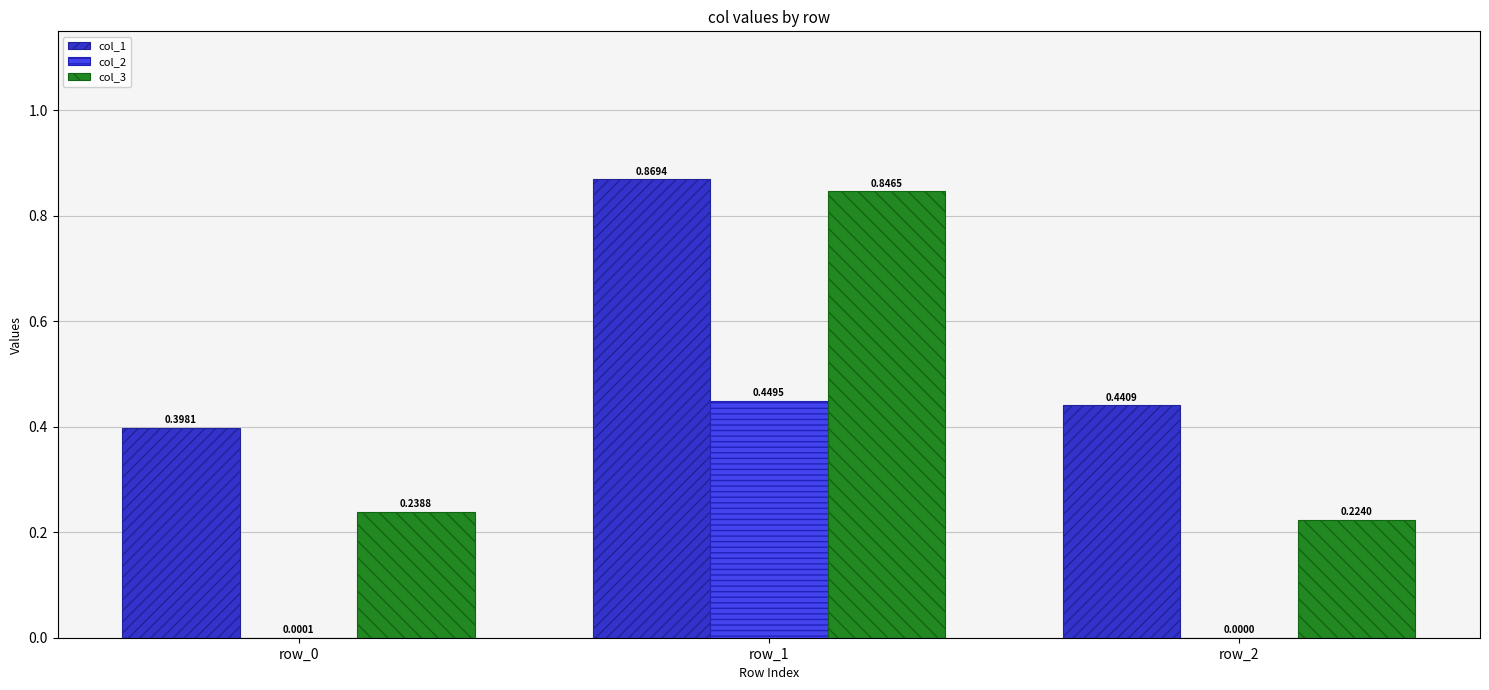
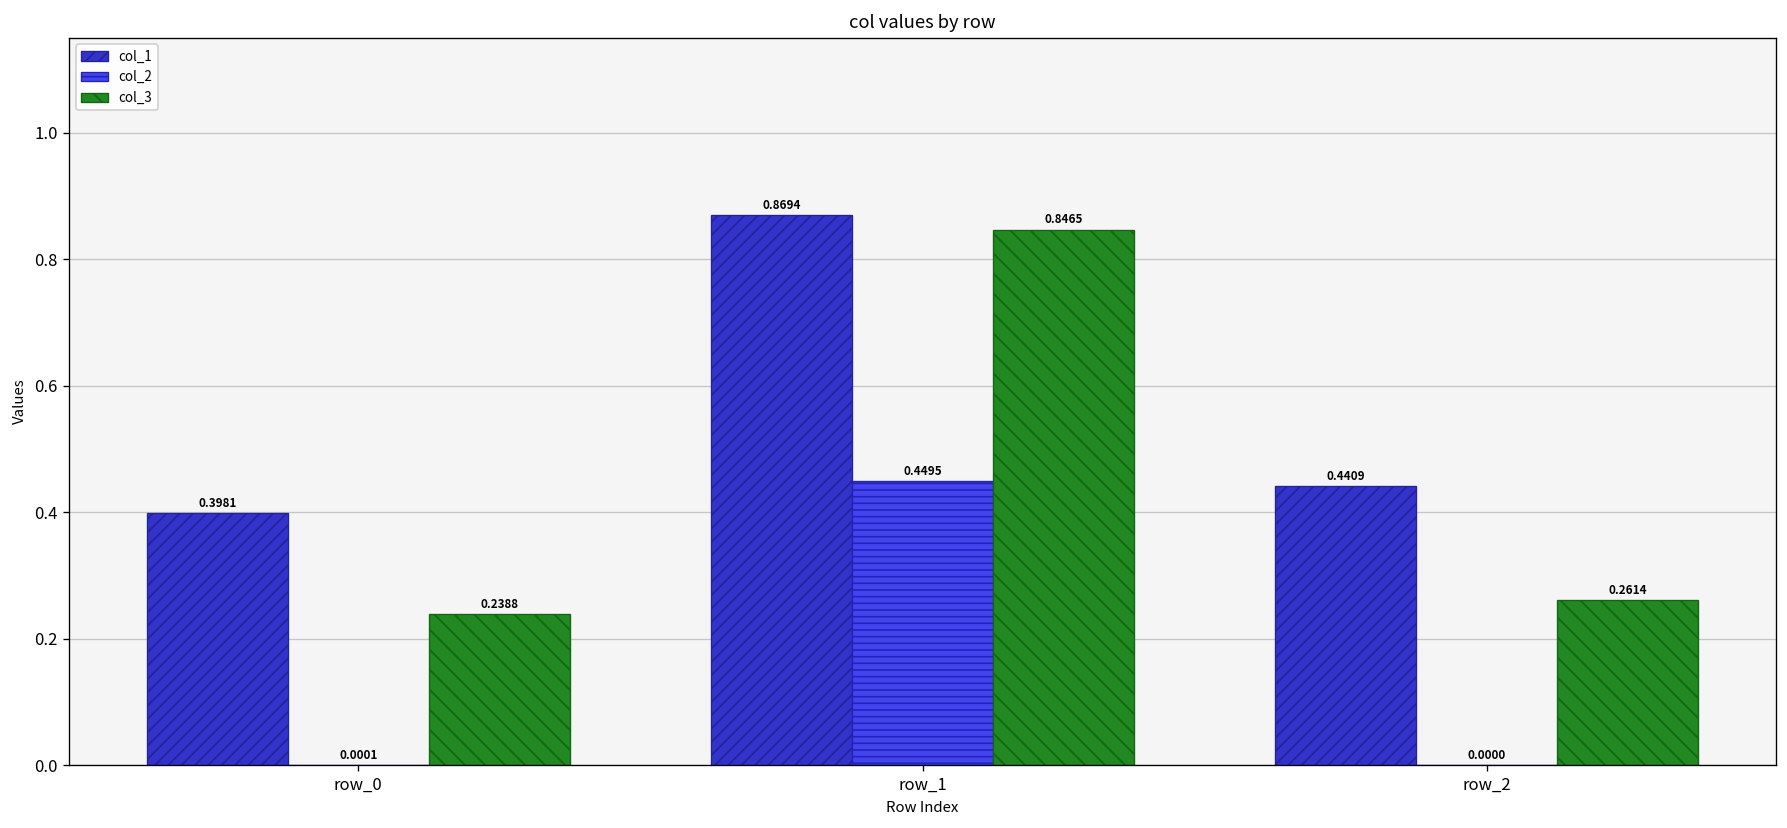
col_3, row_2: 0.2240 -> 0.2614
